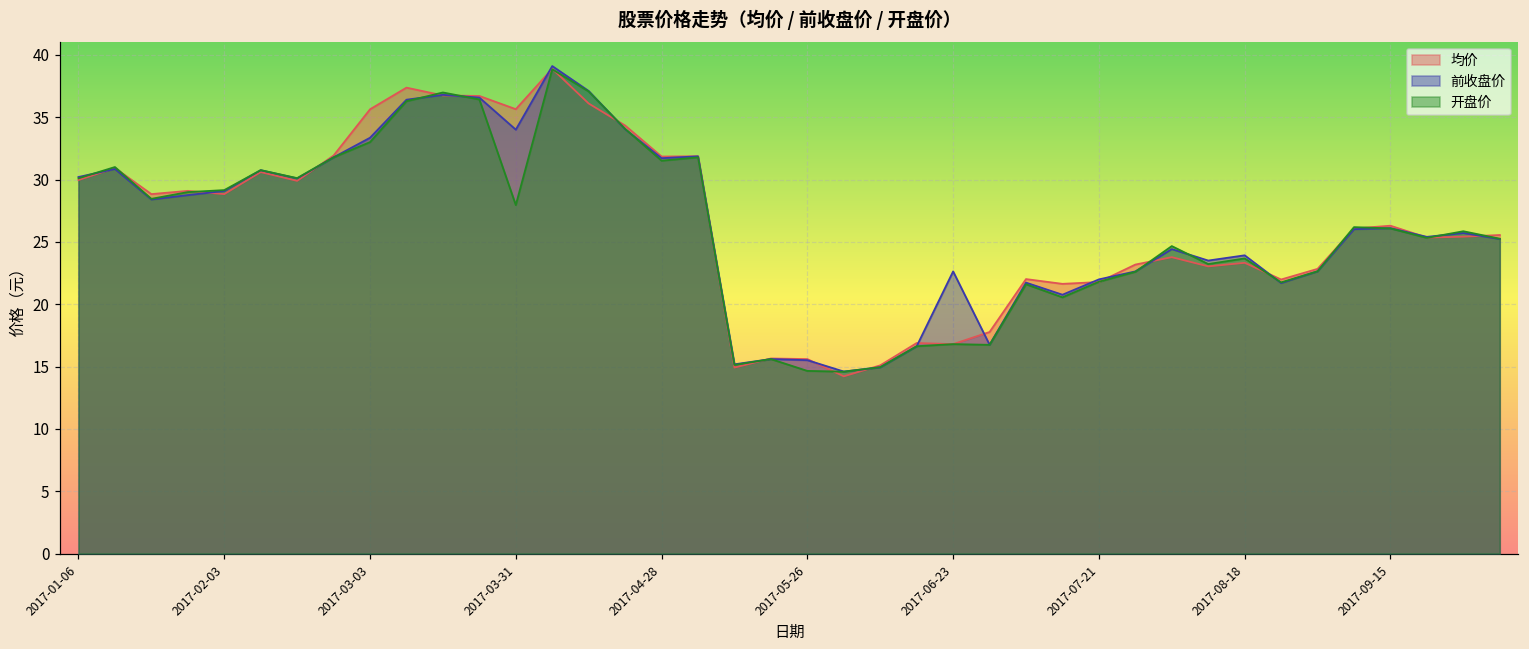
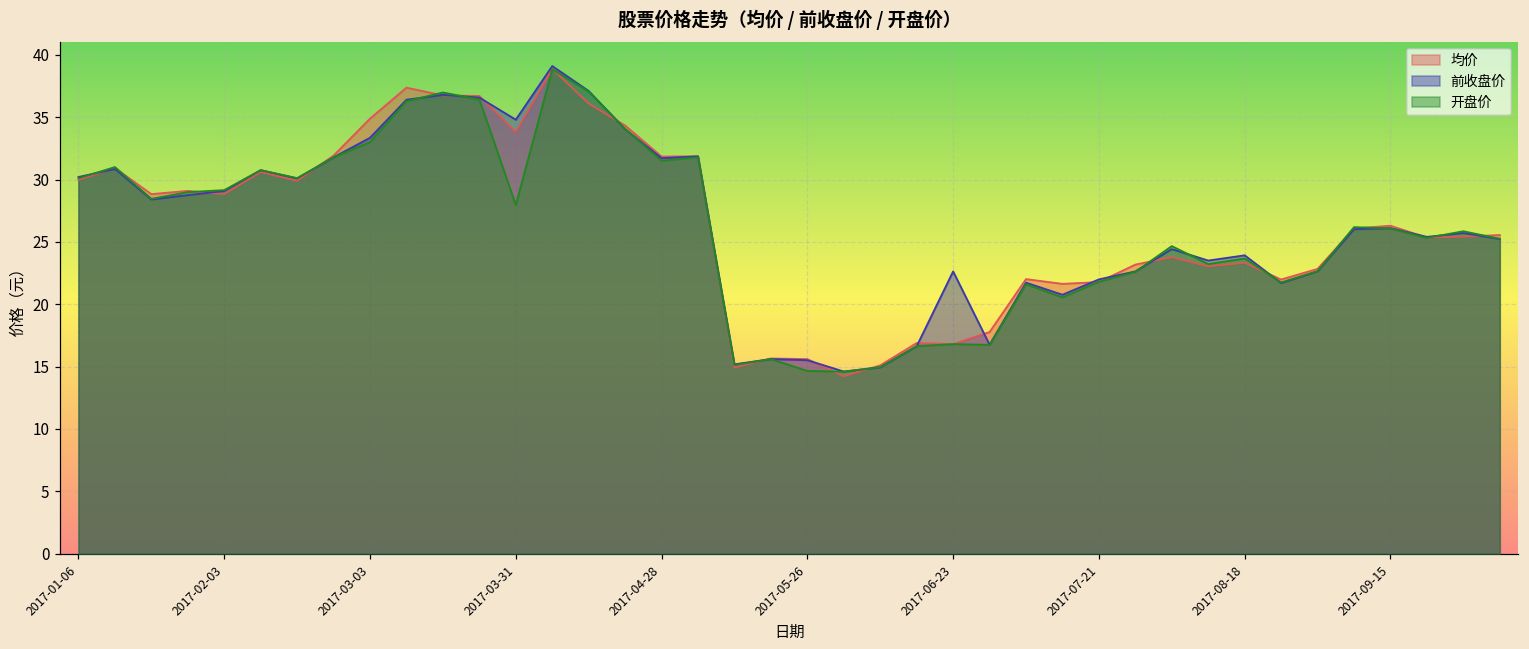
均价, 2017-03-03: 35.6 -> 34.9
均价, 2017-03-31: 35.6 -> 33.8
前收盘价, 2017-03-31: 34.0 -> 34.8
